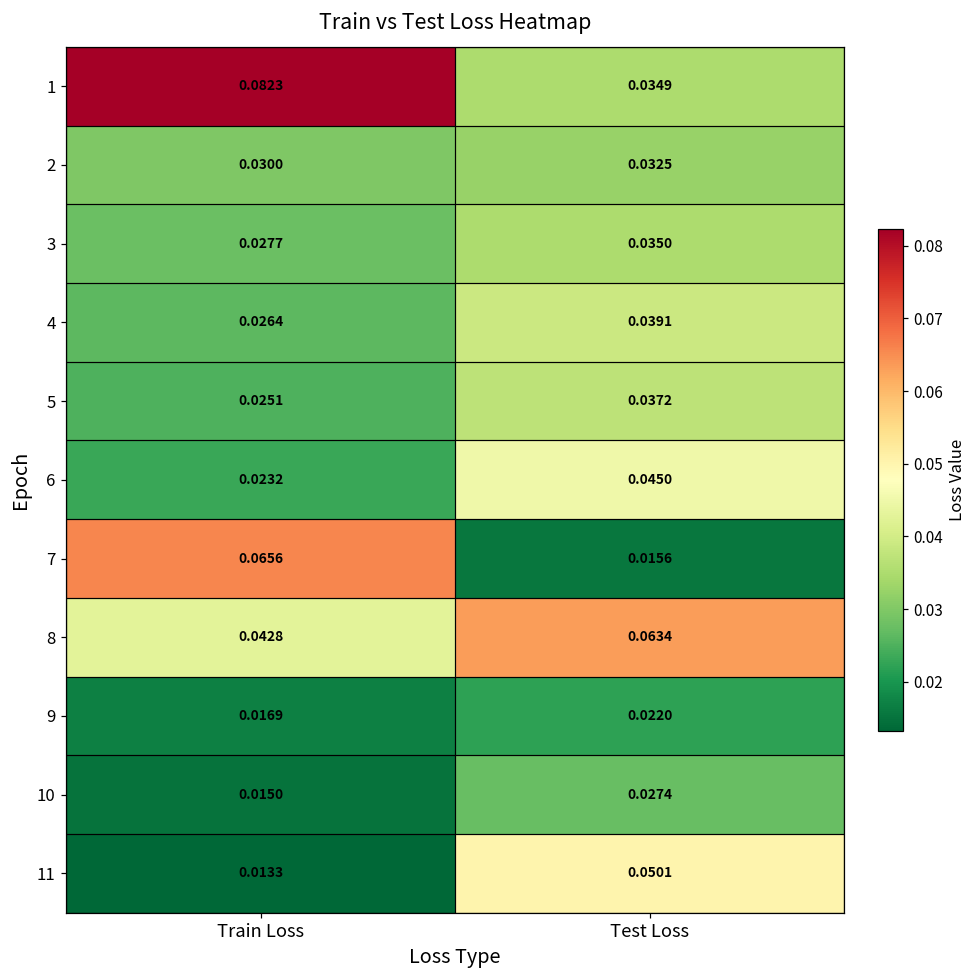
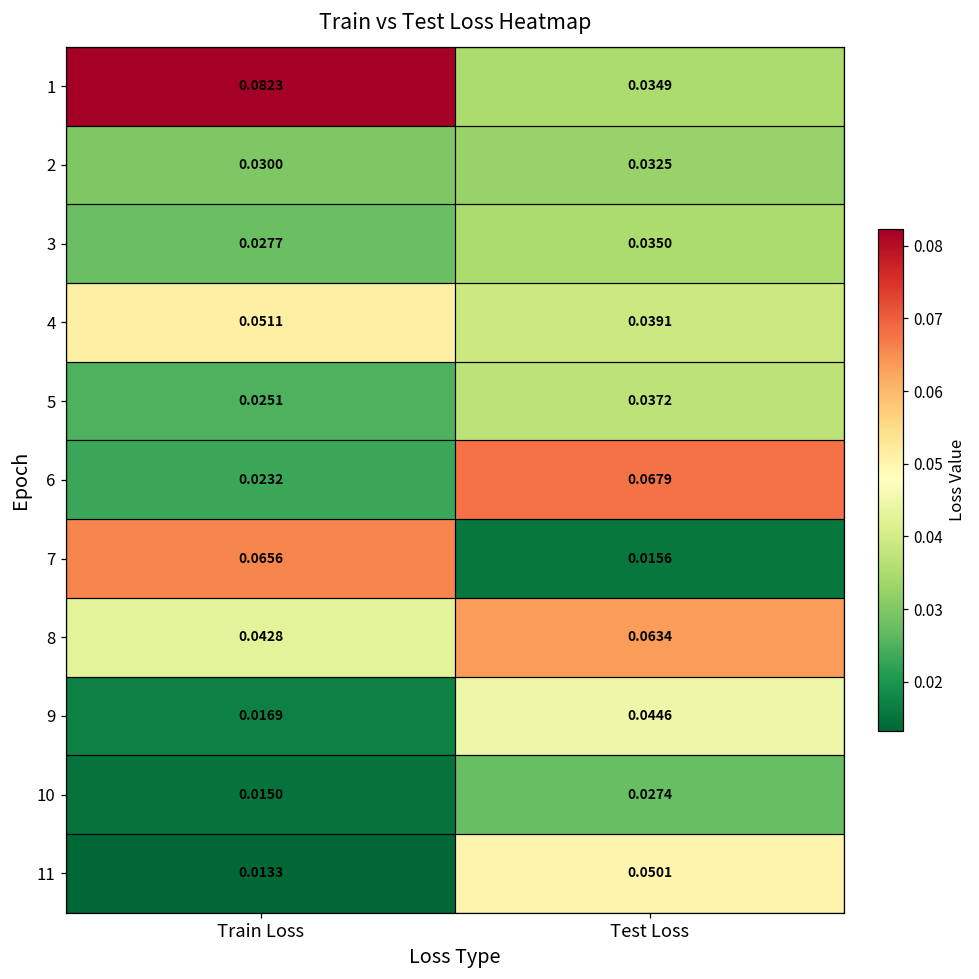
4, Train Loss: 0.0264 -> 0.0511
6, Test Loss: 0.0450 -> 0.0679
9, Test Loss: 0.0220 -> 0.0446
